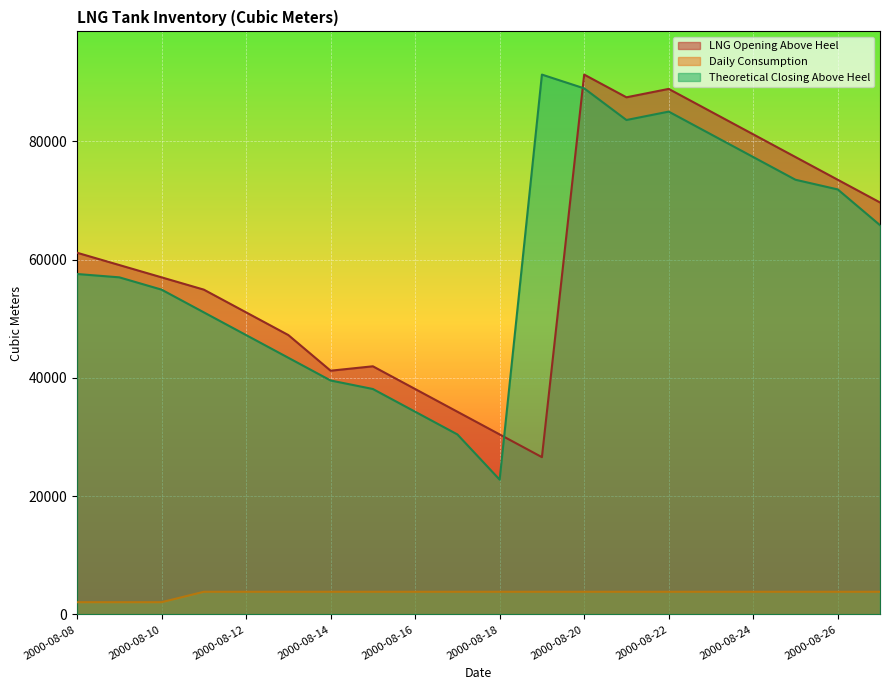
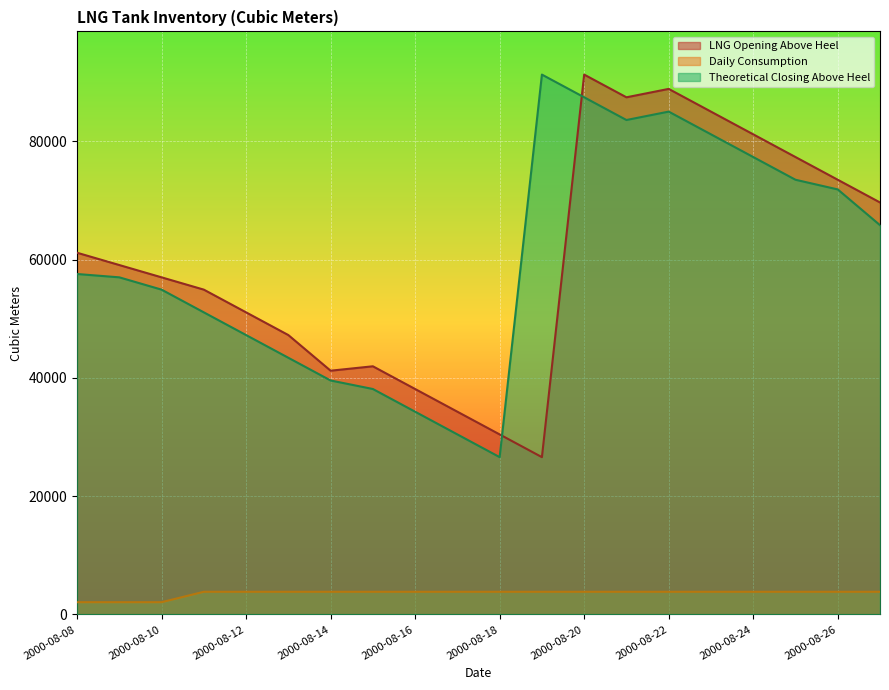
Theoretical Closing Above Heel, 2000-08-18: 23000 -> 27000
Theoretical Closing Above Heel, 2000-08-20: 89000 -> 87000
